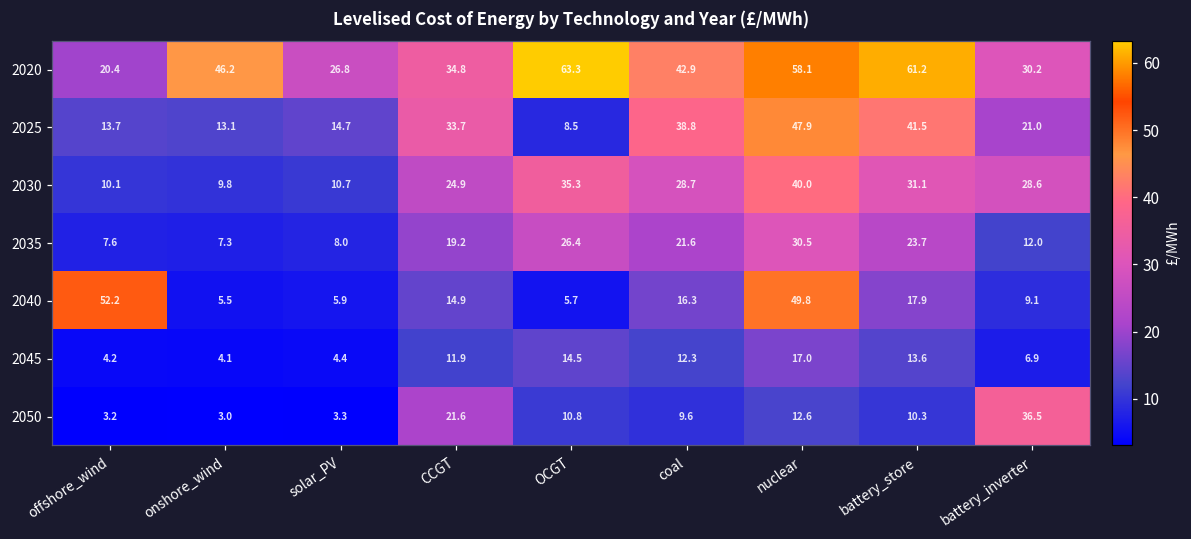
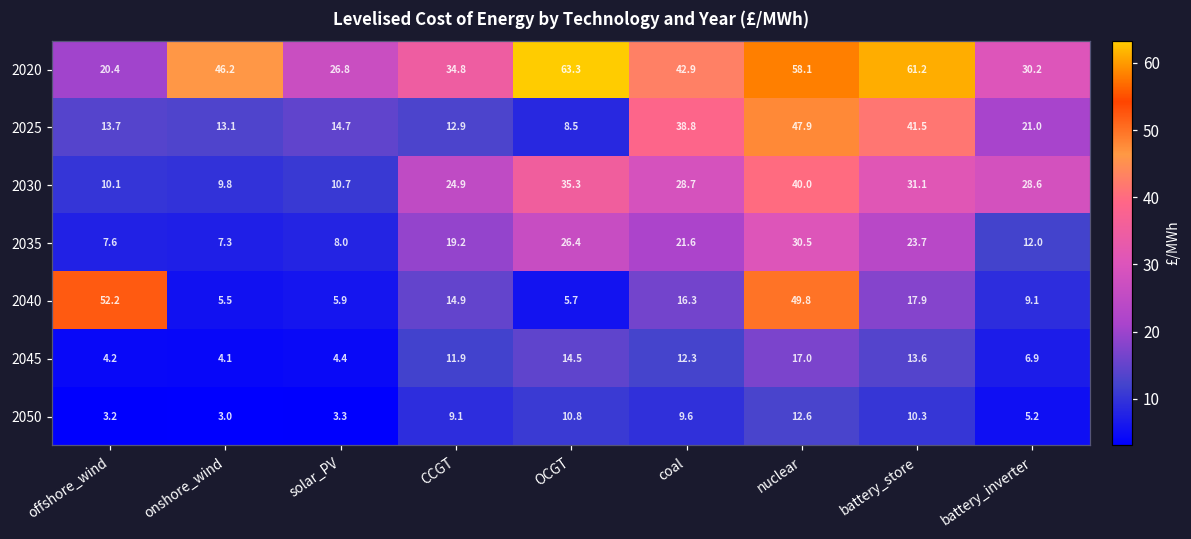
2025, CCGT: 33.7 -> 12.9
2050, CCGT: 21.6 -> 9.1
2050, battery_inverter: 36.5 -> 5.2
